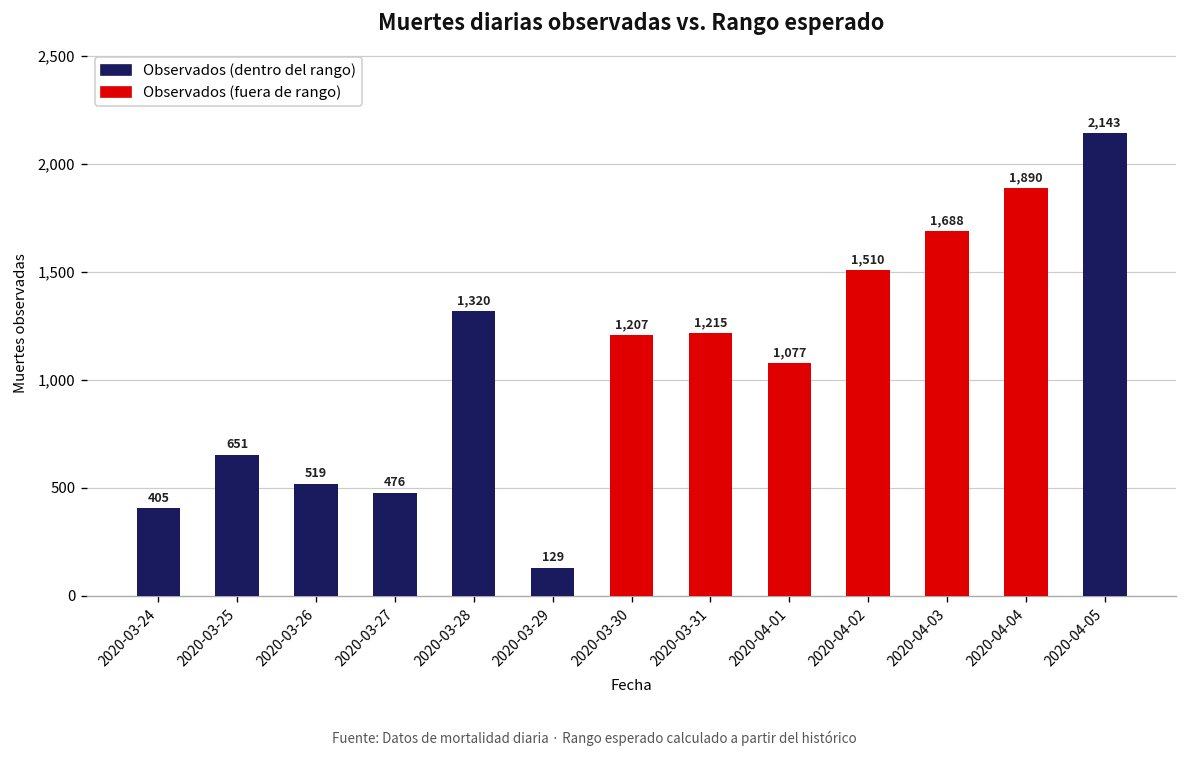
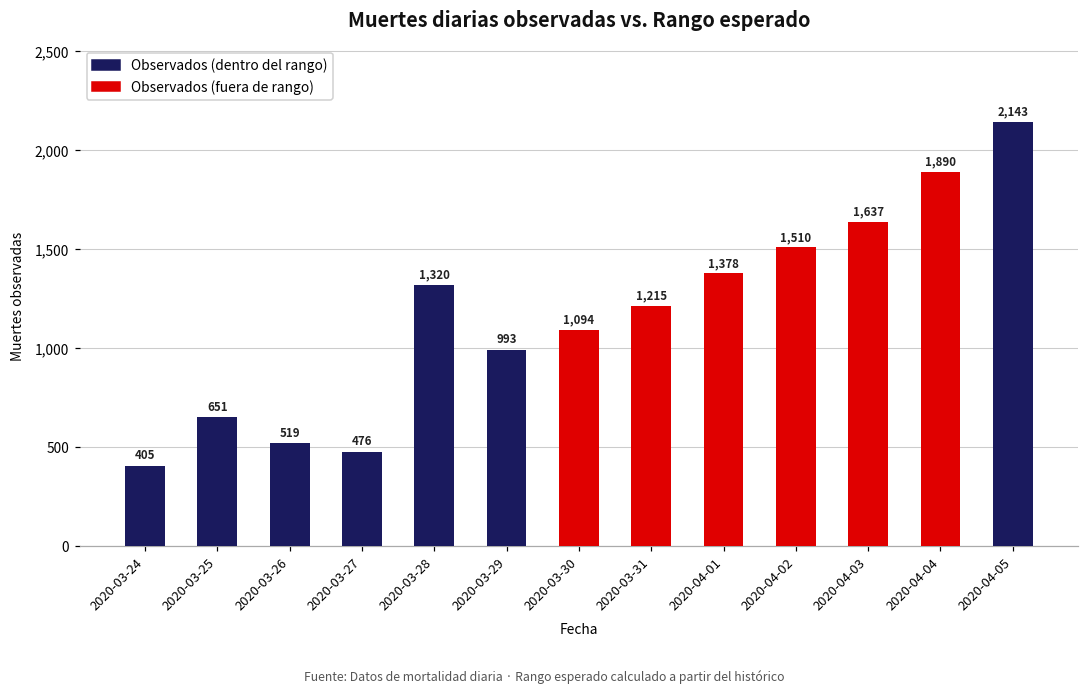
2020-03-29: 129 -> 993
2020-03-30: 1,207 -> 1,094
2020-04-01: 1,077 -> 1,378
2020-04-03: 1,688 -> 1,637
